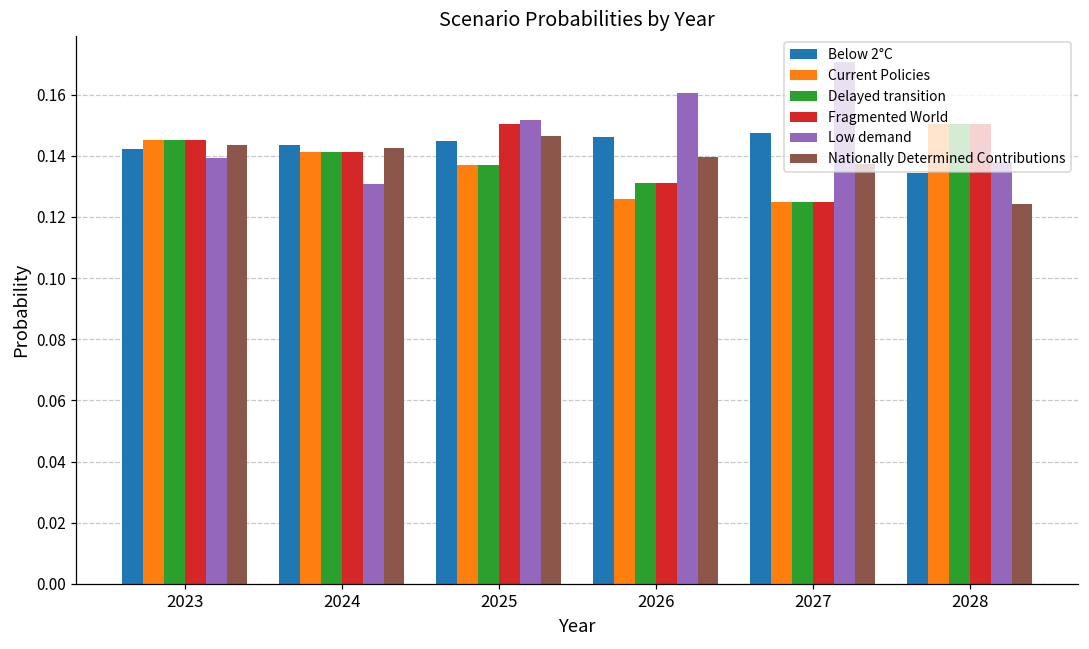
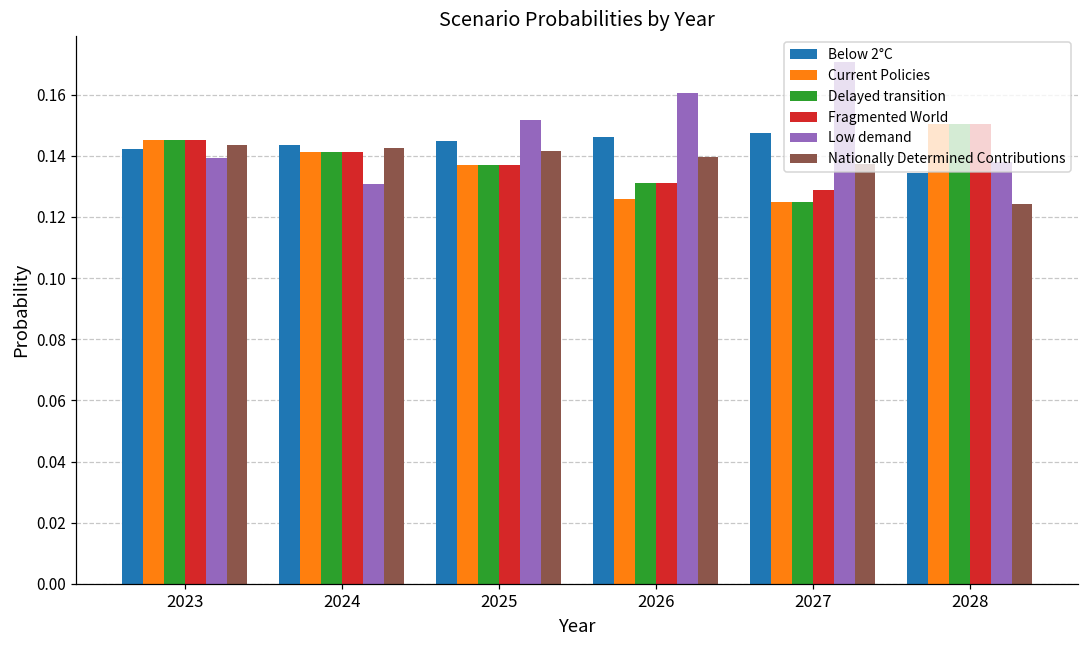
Fragmented World, 2025: 0.150 -> 0.137
Nationally Determined Contributions, 2025: 0.146 -> 0.141
Fragmented World, 2027: 0.125 -> 0.129
